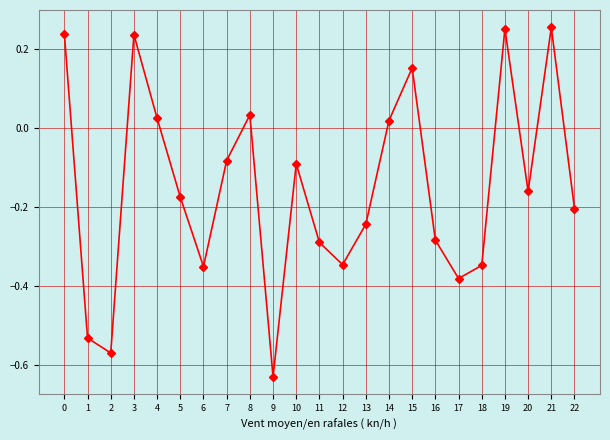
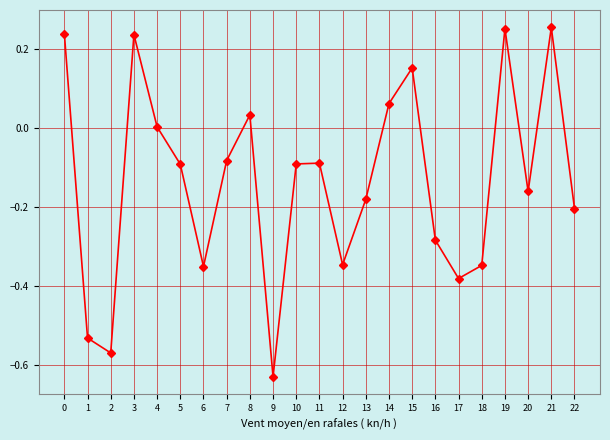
4: 0.02 -> 0.00
5: -0.17 -> -0.09
11: -0.29 -> -0.09
13: -0.24 -> -0.18
14: 0.02 -> 0.06
